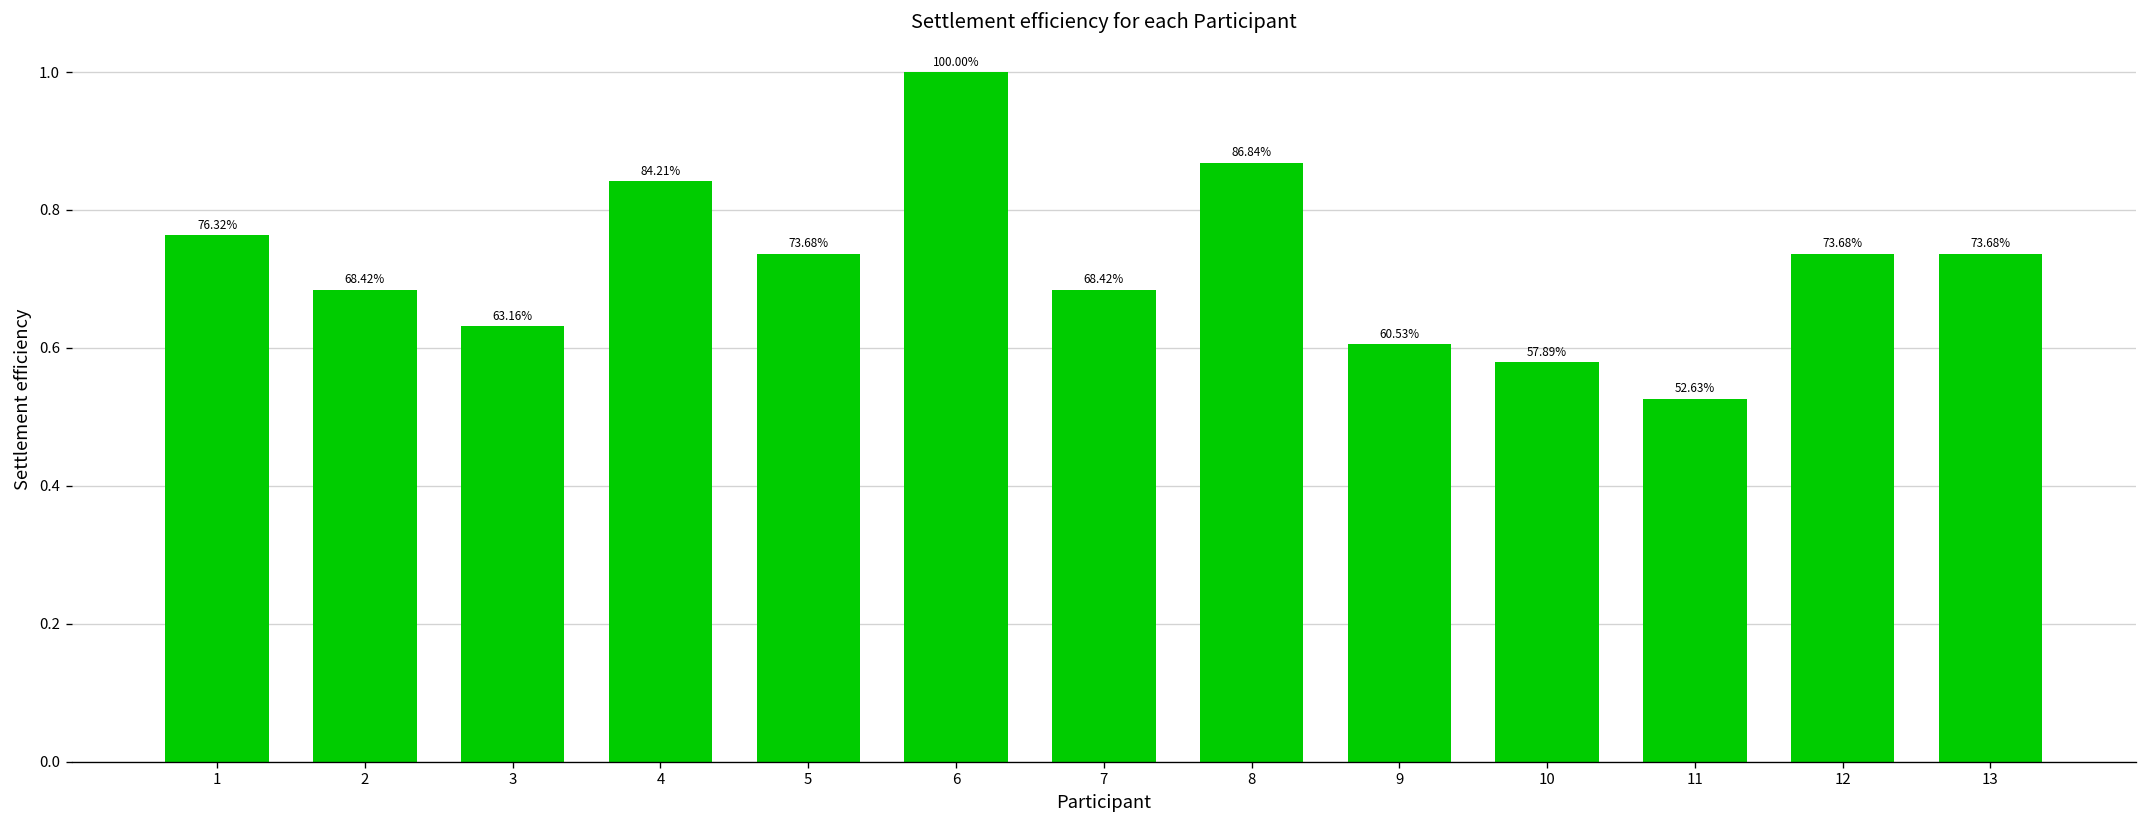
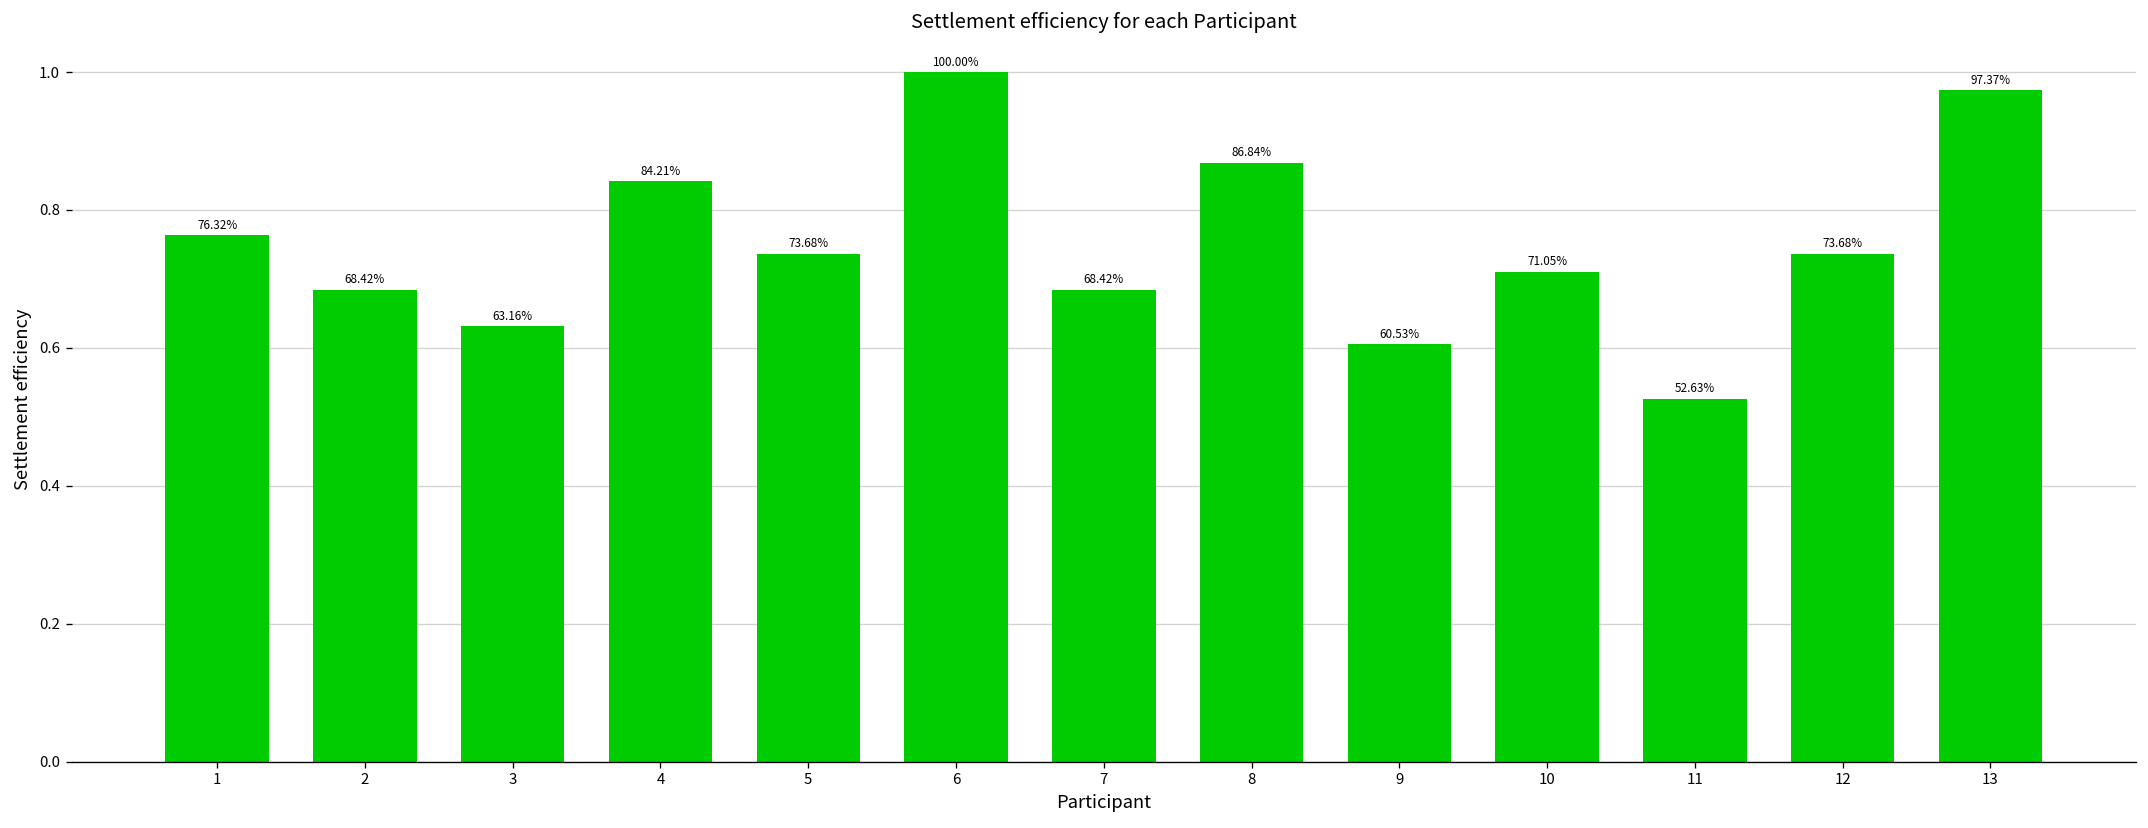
10: 57.89% -> 71.05%
13: 73.68% -> 97.37%
